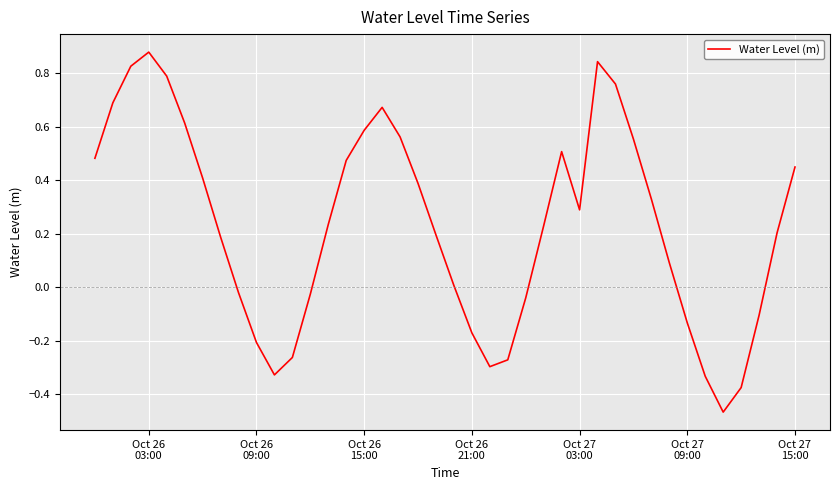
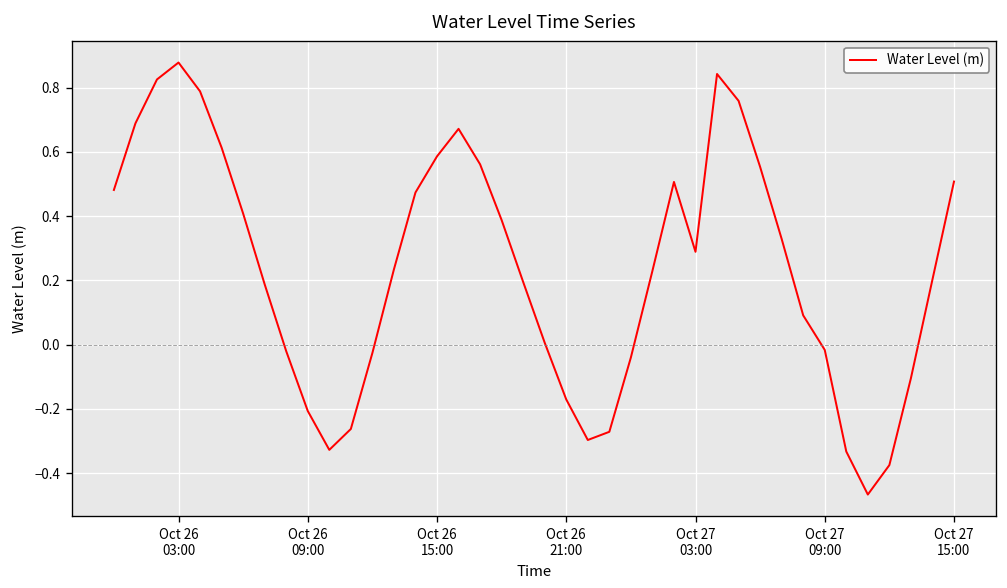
Oct 27 09:00: -0.13 -> -0.02
Oct 27 15:00: 0.45 -> 0.51
